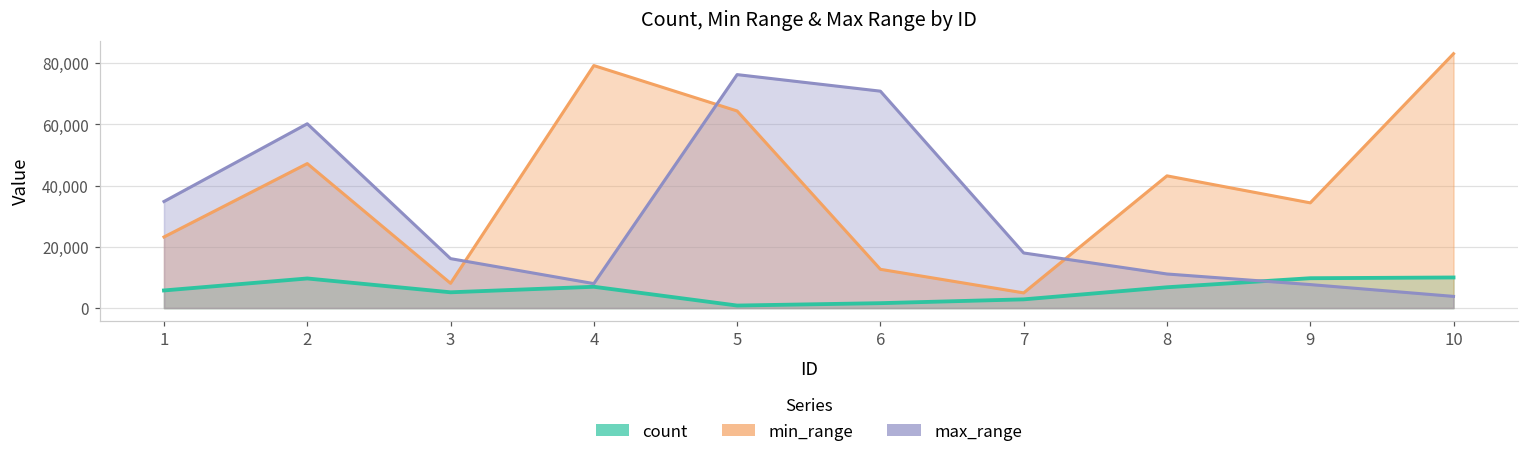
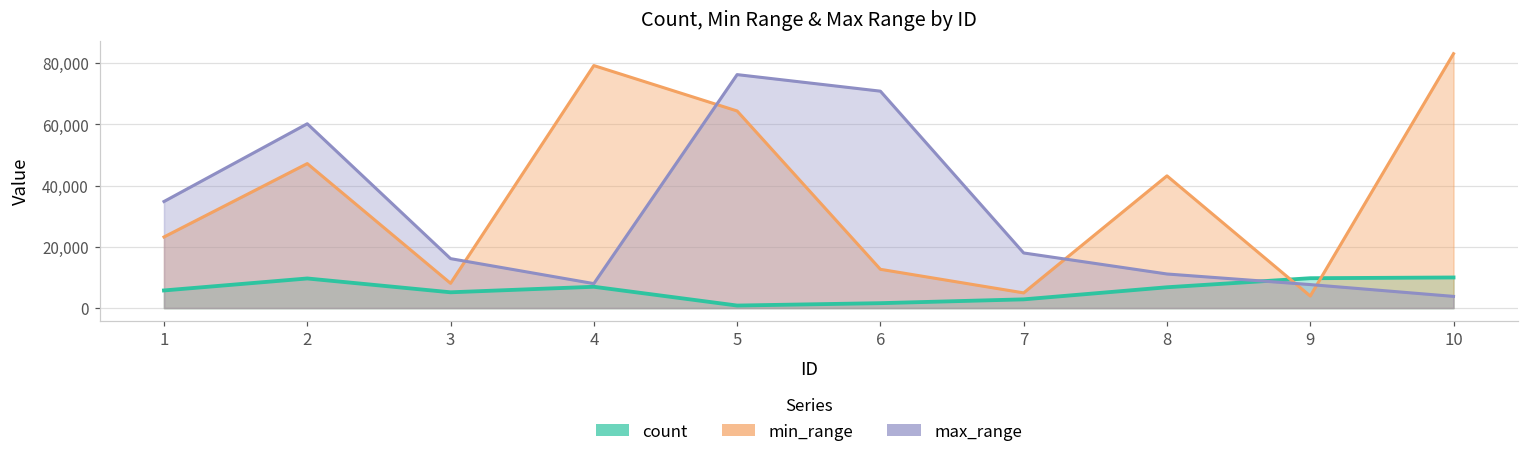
min_range, 9: 34,000 -> 4,000
